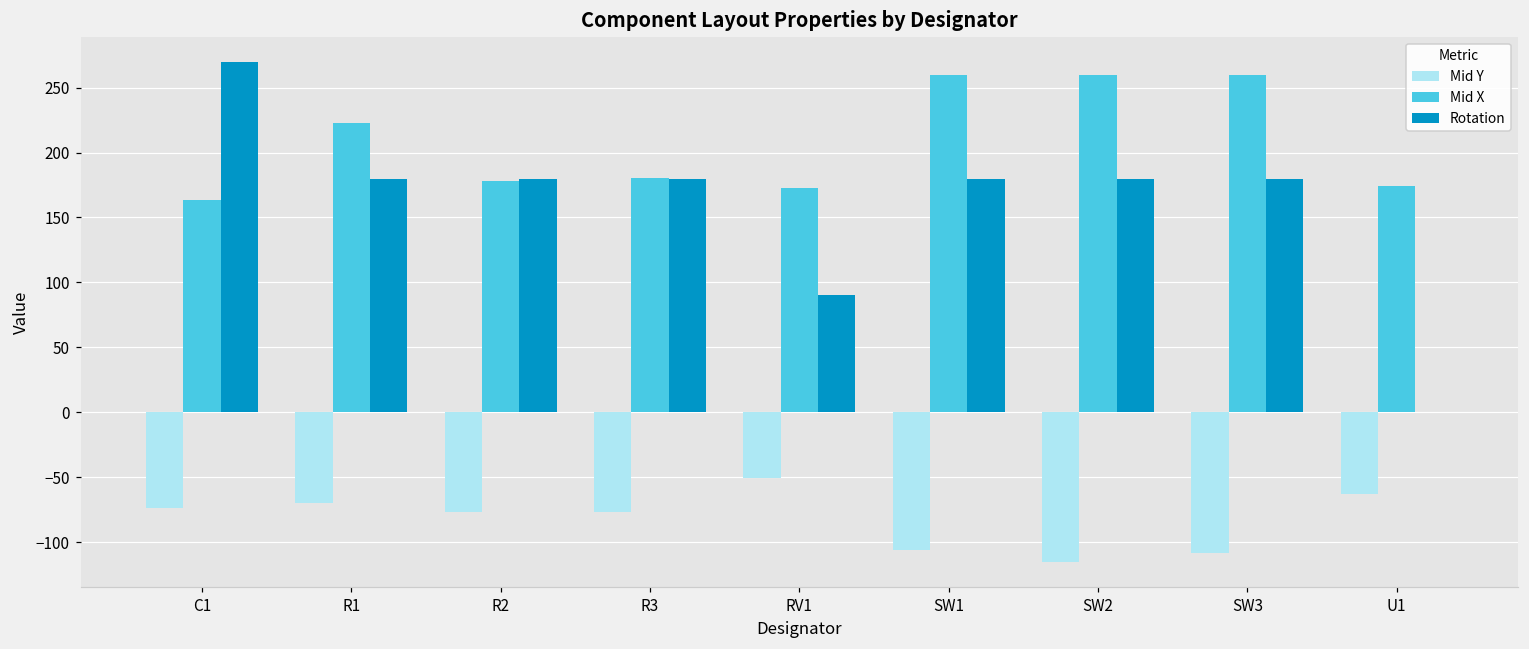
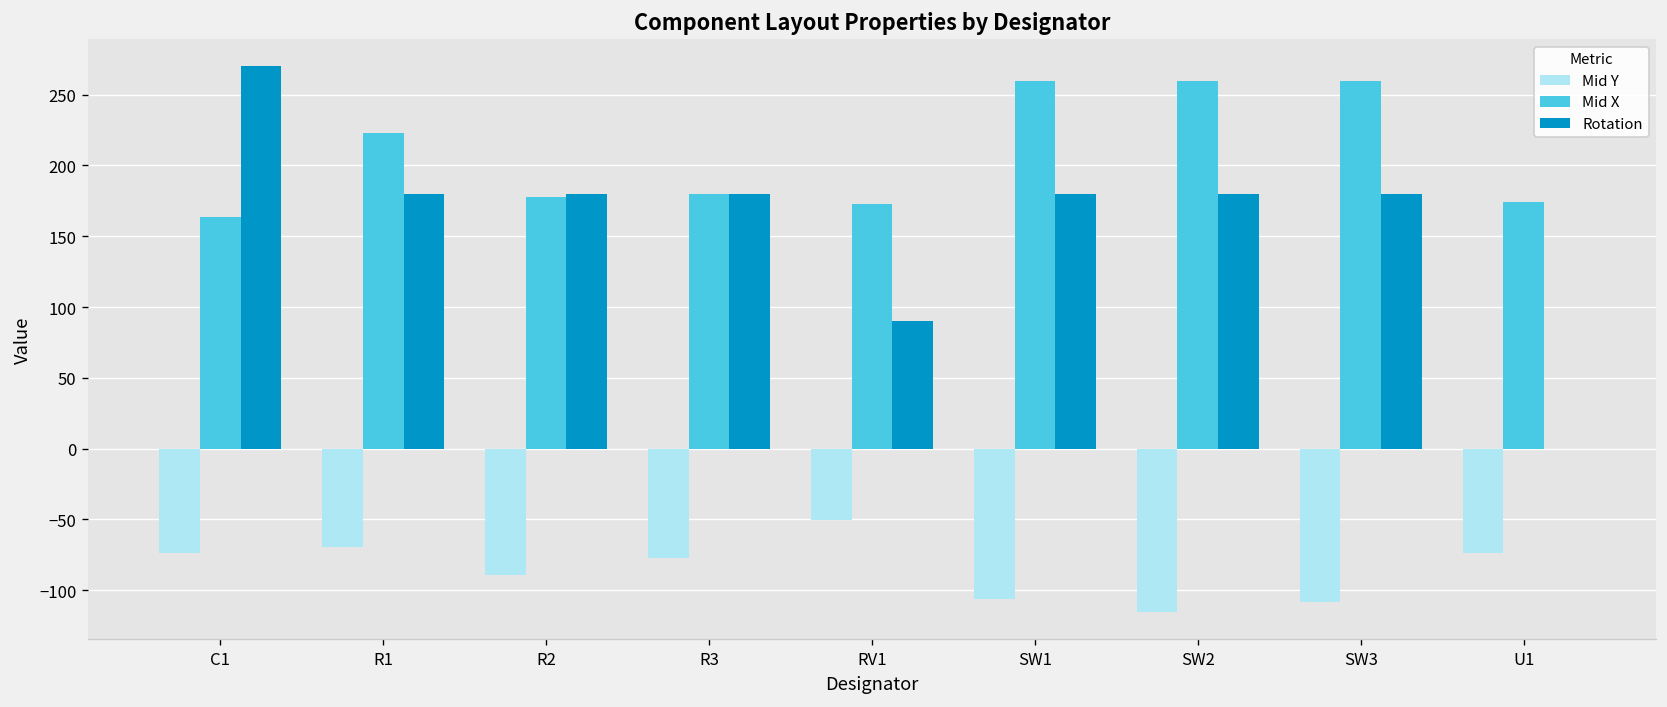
Mid Y, R2: -77 -> -90
Mid Y, U1: -63 -> -74
